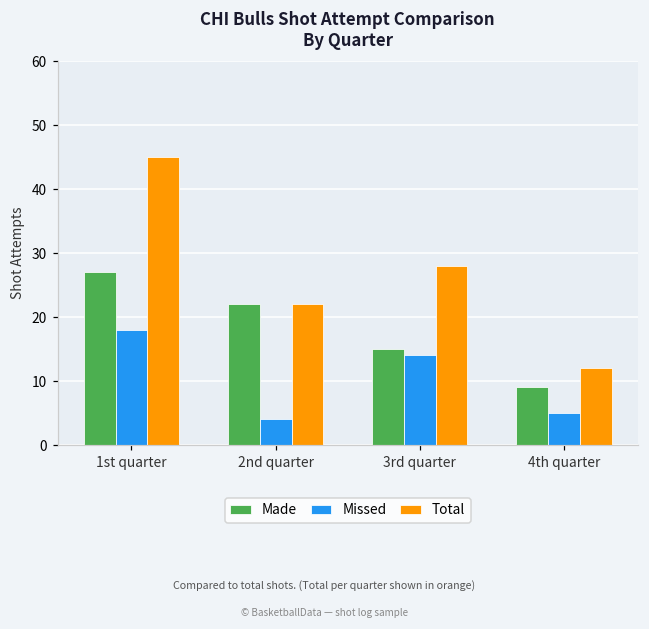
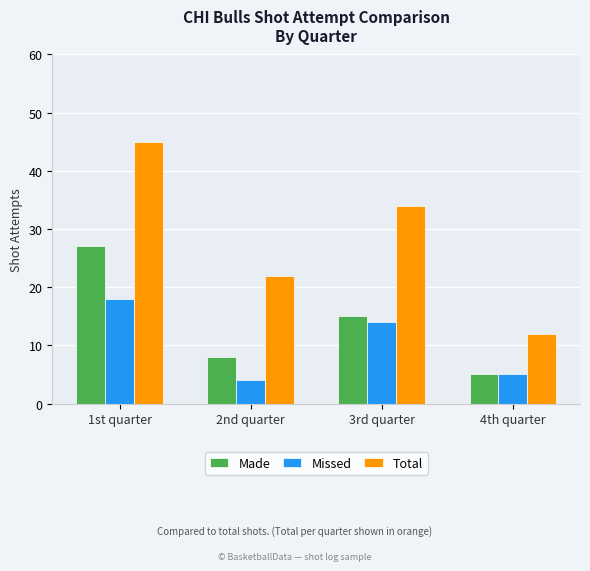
Made, 2nd quarter: 22 -> 8
Total, 3rd quarter: 28 -> 34
Made, 4th quarter: 9 -> 5
